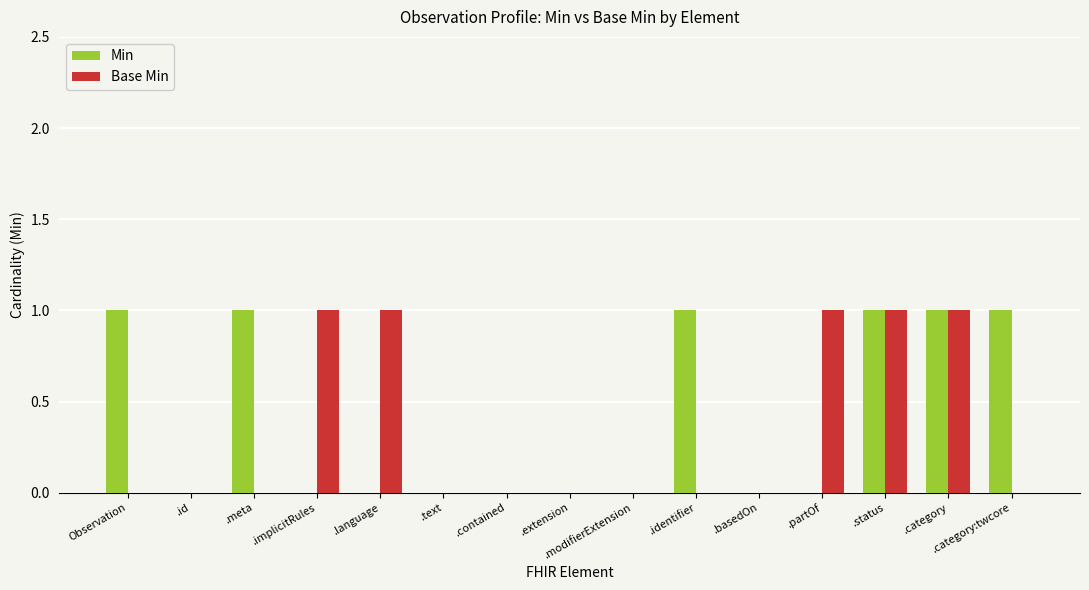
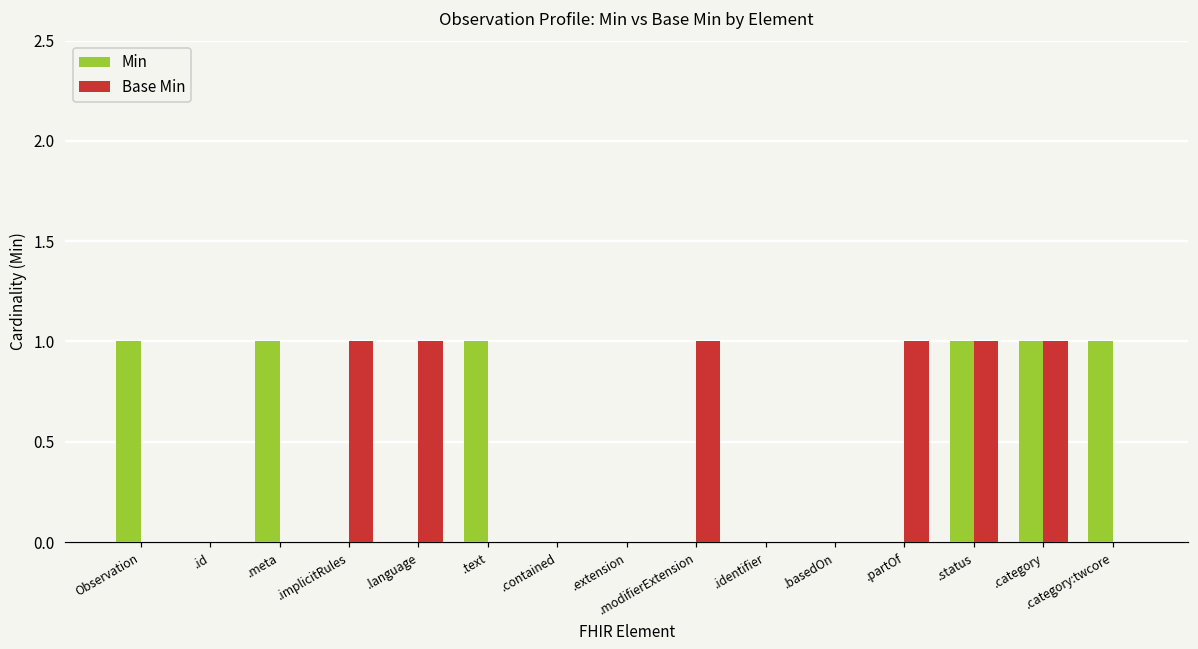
Min, .text: 0 -> 1
Base Min, .modifierExtension: 0 -> 1
Min, .identifier: 1 -> 0
